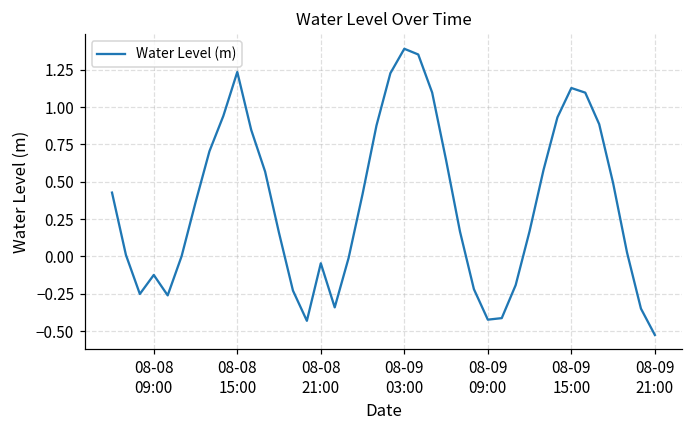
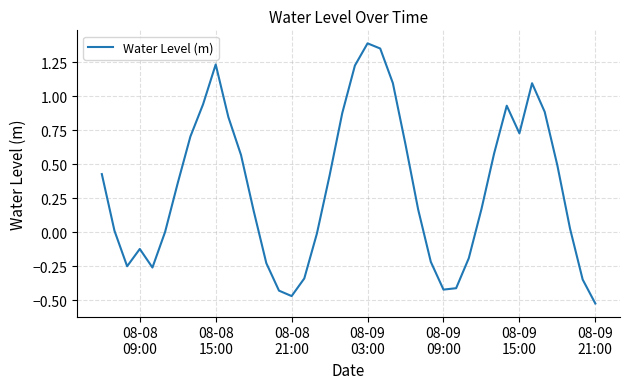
08-08 21:00: -0.05 -> -0.47
08-09 15:00: 1.13 -> 0.73
